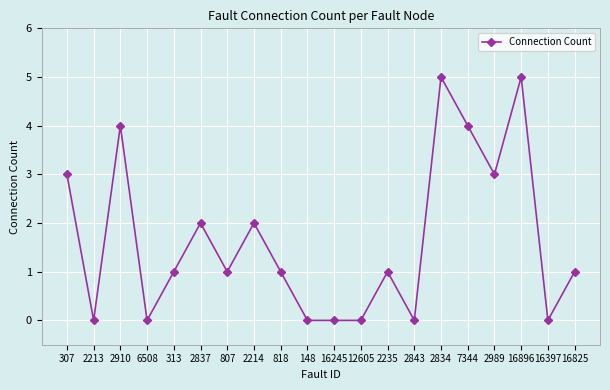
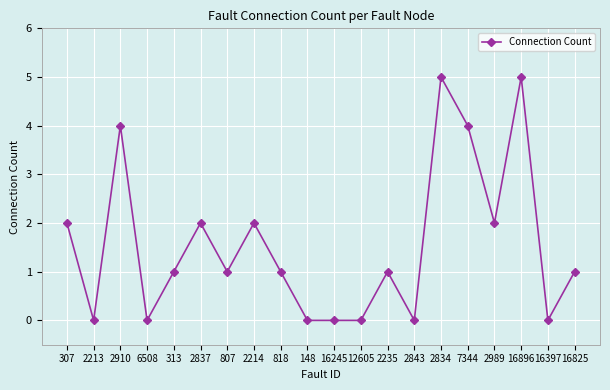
307: 3 -> 2
2989: 3 -> 2
